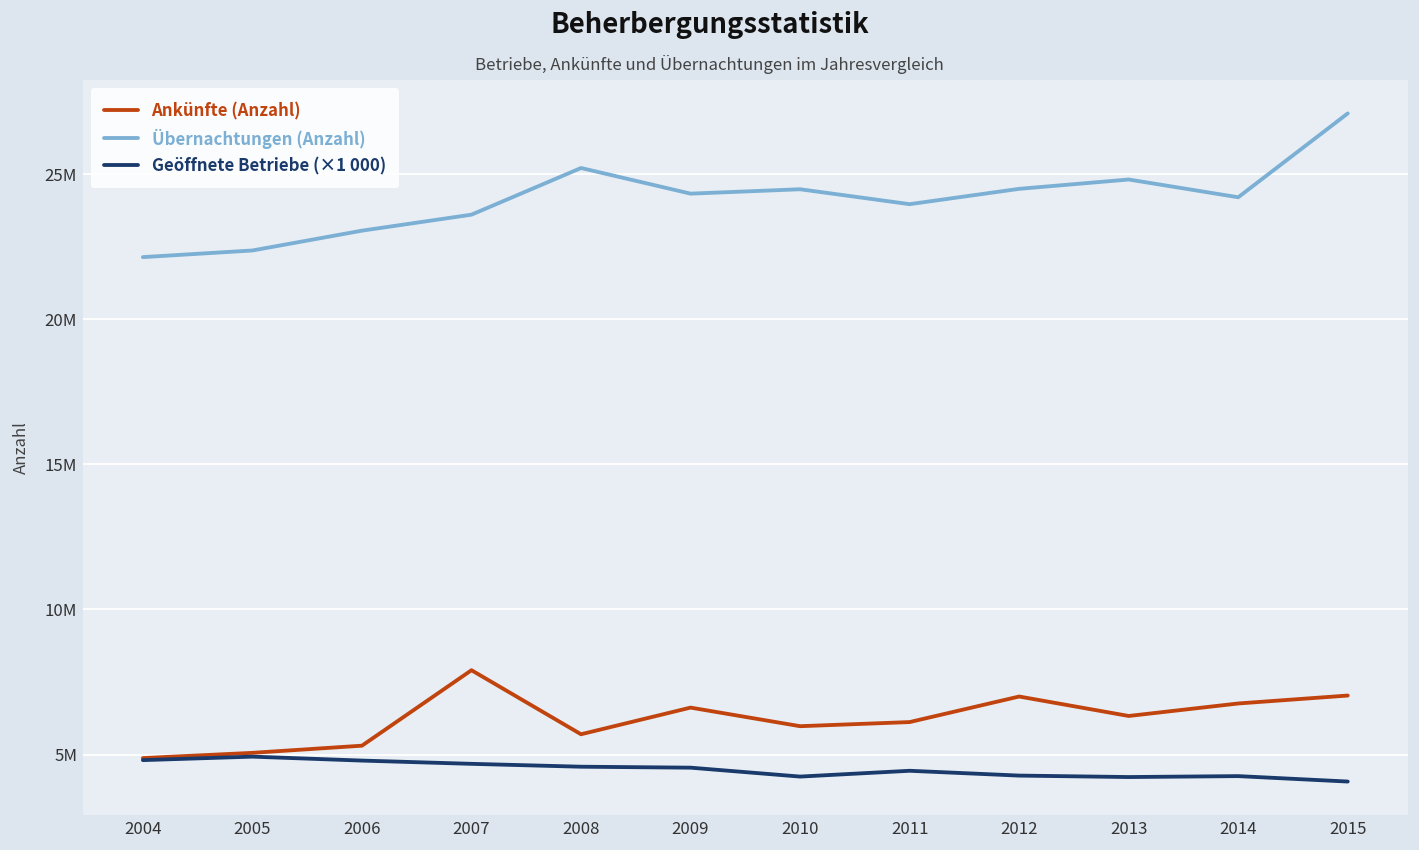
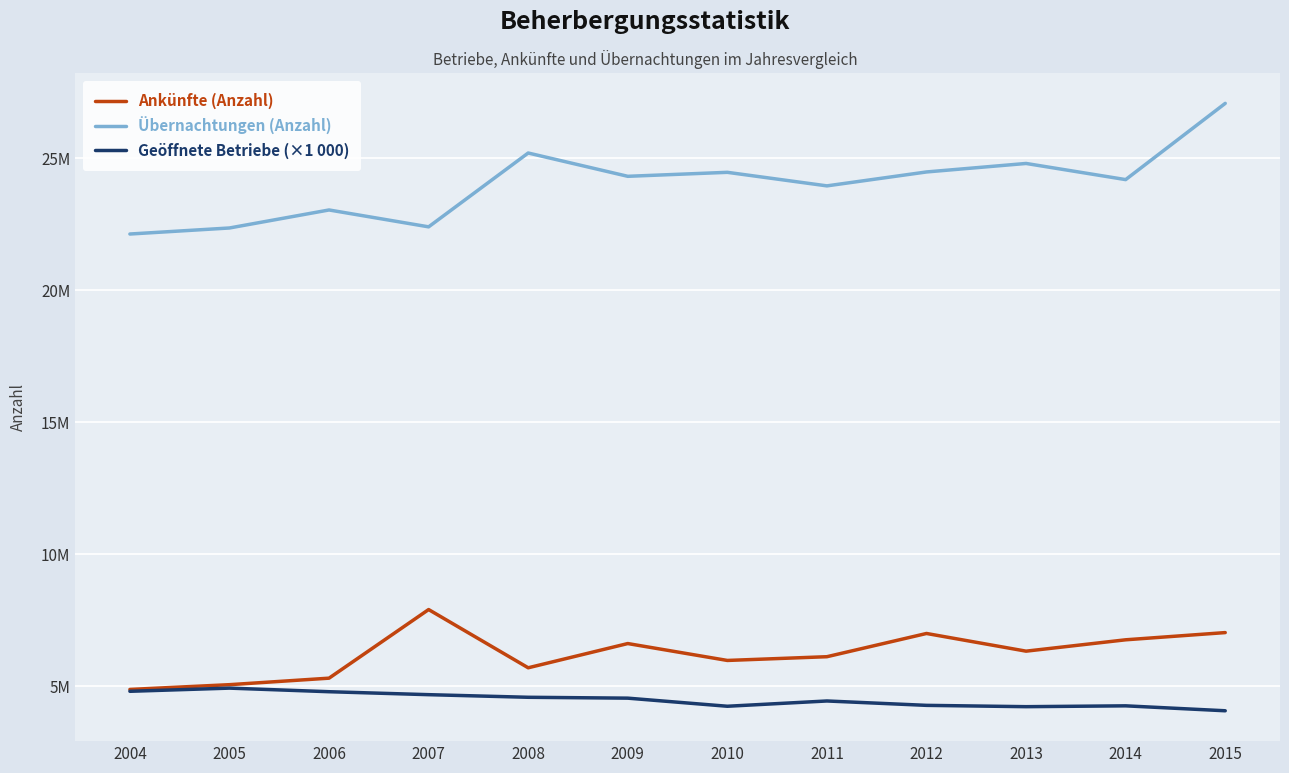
Übernachtungen (Anzahl), 2007: 23600000 -> 22400000
